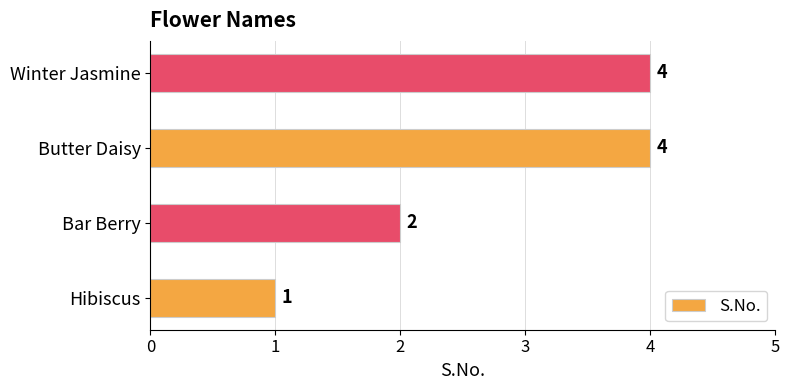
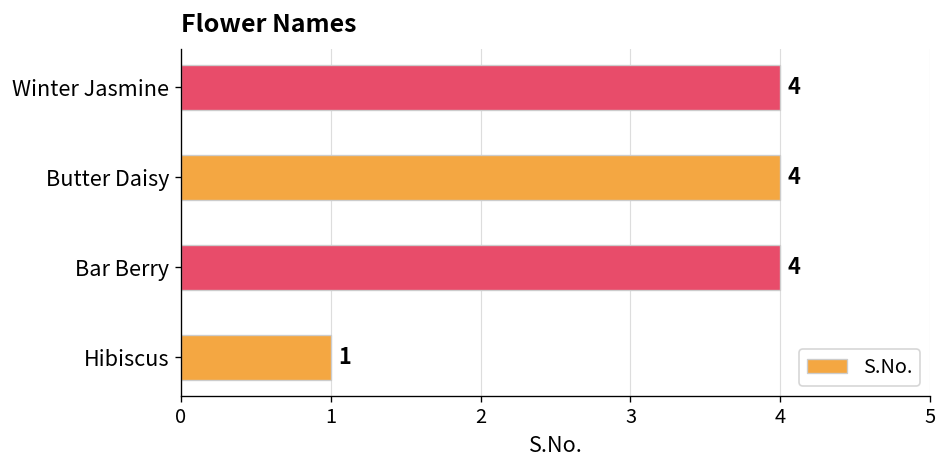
Bar Berry: 2 -> 4
